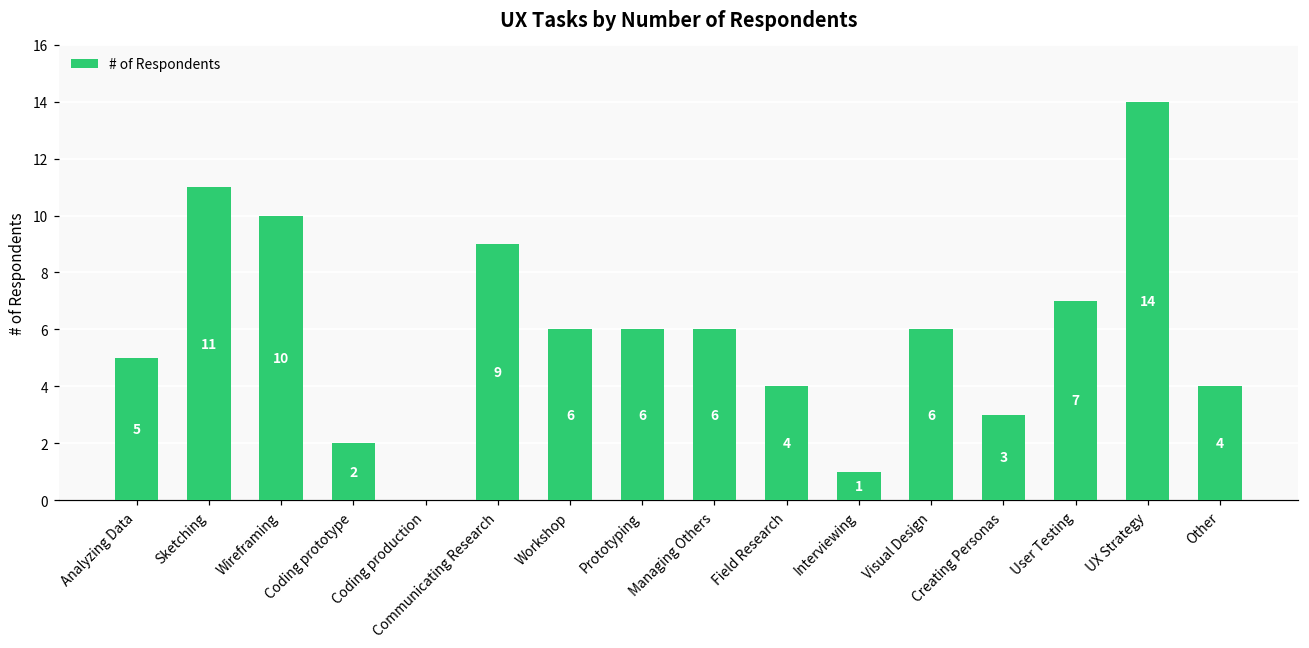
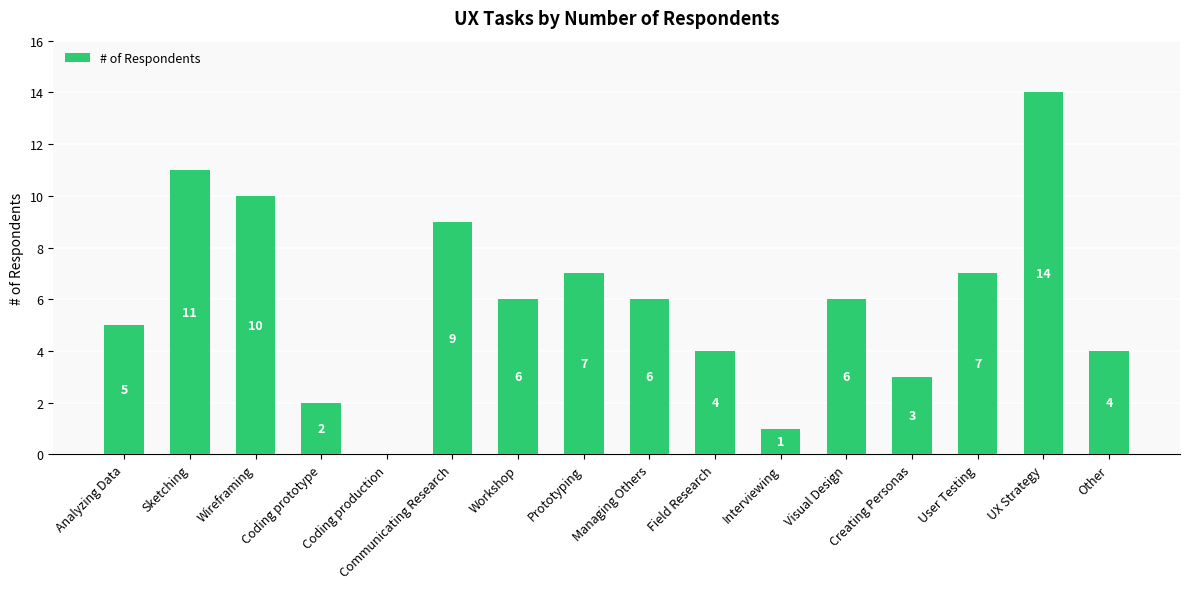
Prototyping: 6 -> 7
